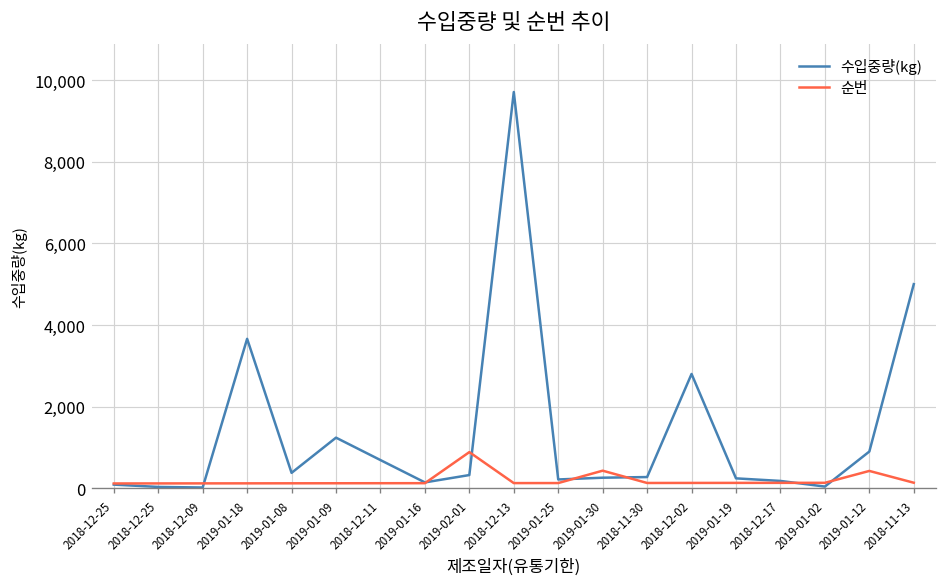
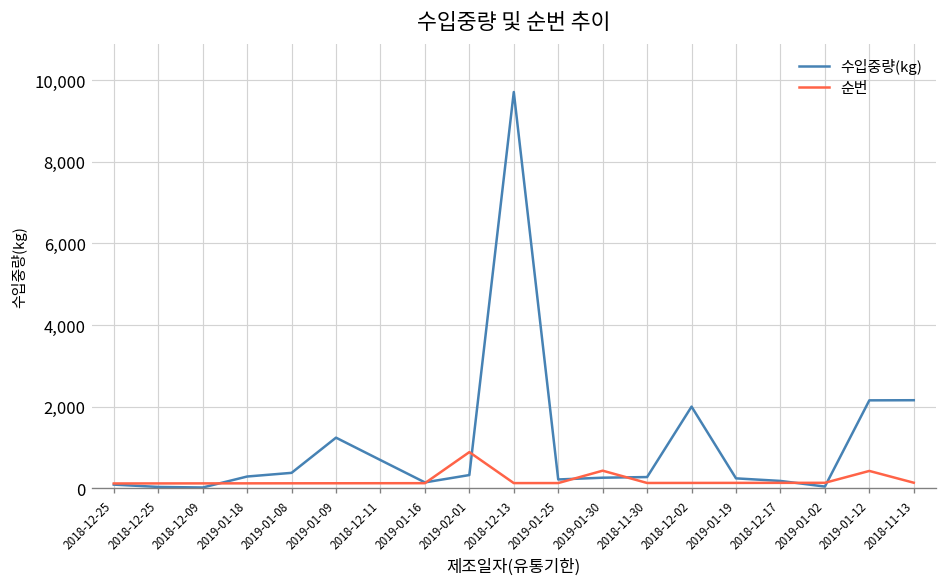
수입중량(kg), 2019-01-18: 3,700 -> 300
수입중량(kg), 2018-12-02: 2,800 -> 2,000
수입중량(kg), 2019-01-12: 900 -> 2,200
수입중량(kg), 2018-11-13: 5,000 -> 2,200
